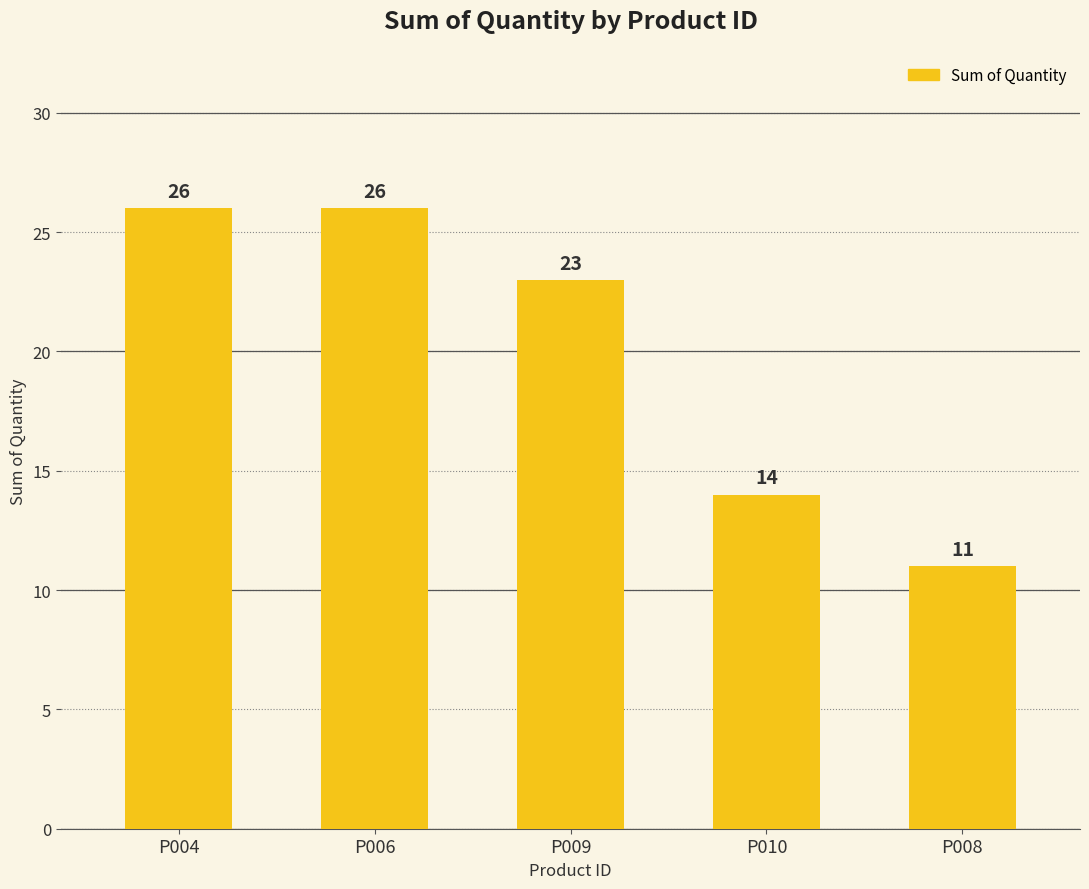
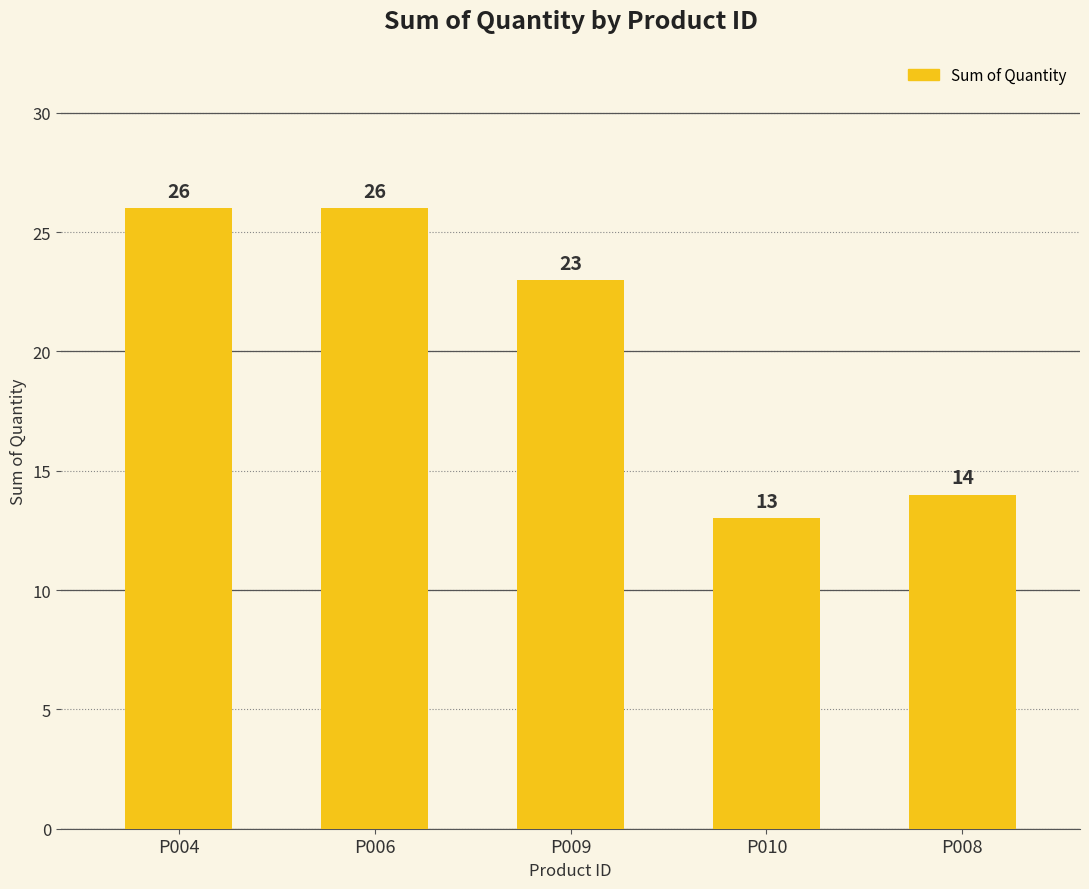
P010: 14 -> 13
P008: 11 -> 14
